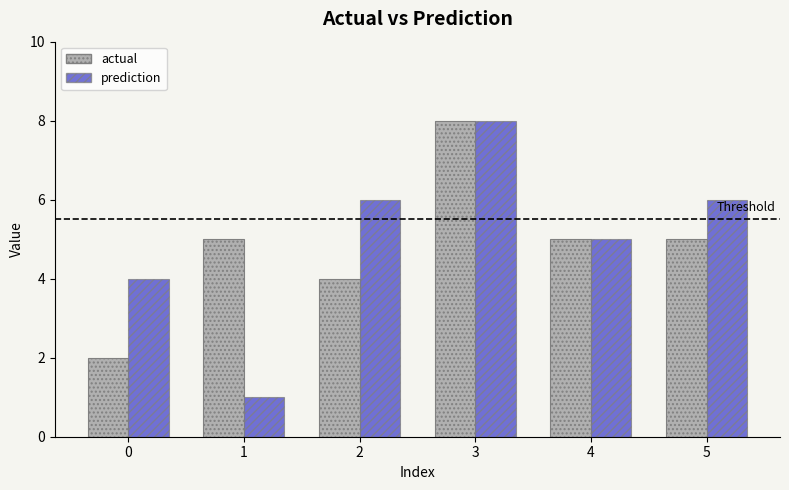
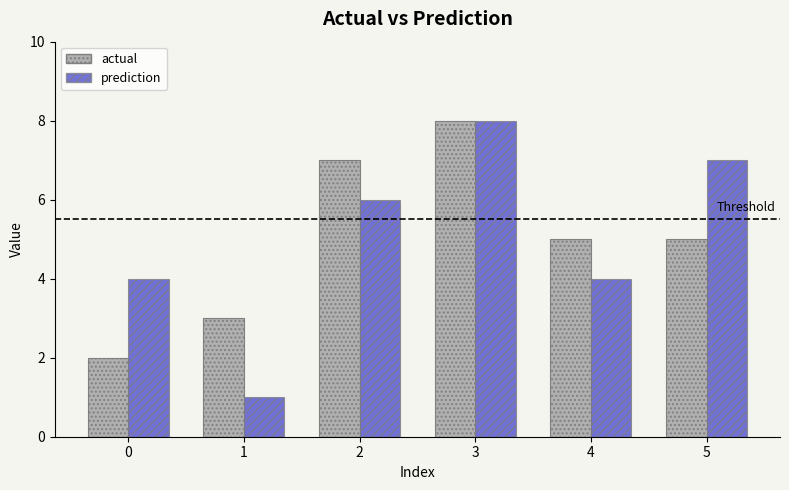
actual, 1: 5 -> 3
actual, 2: 4 -> 7
prediction, 4: 5 -> 4
prediction, 5: 6 -> 7
